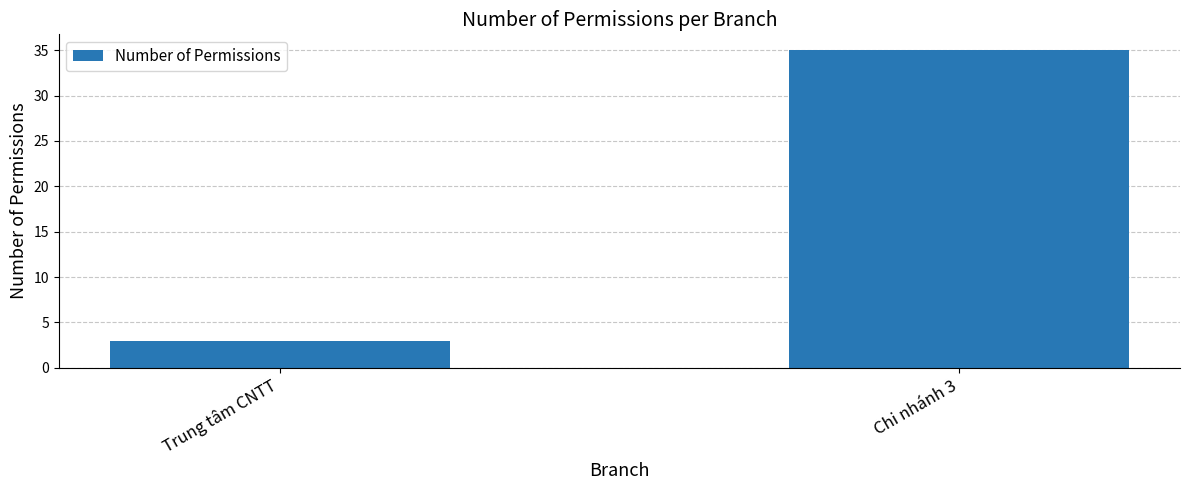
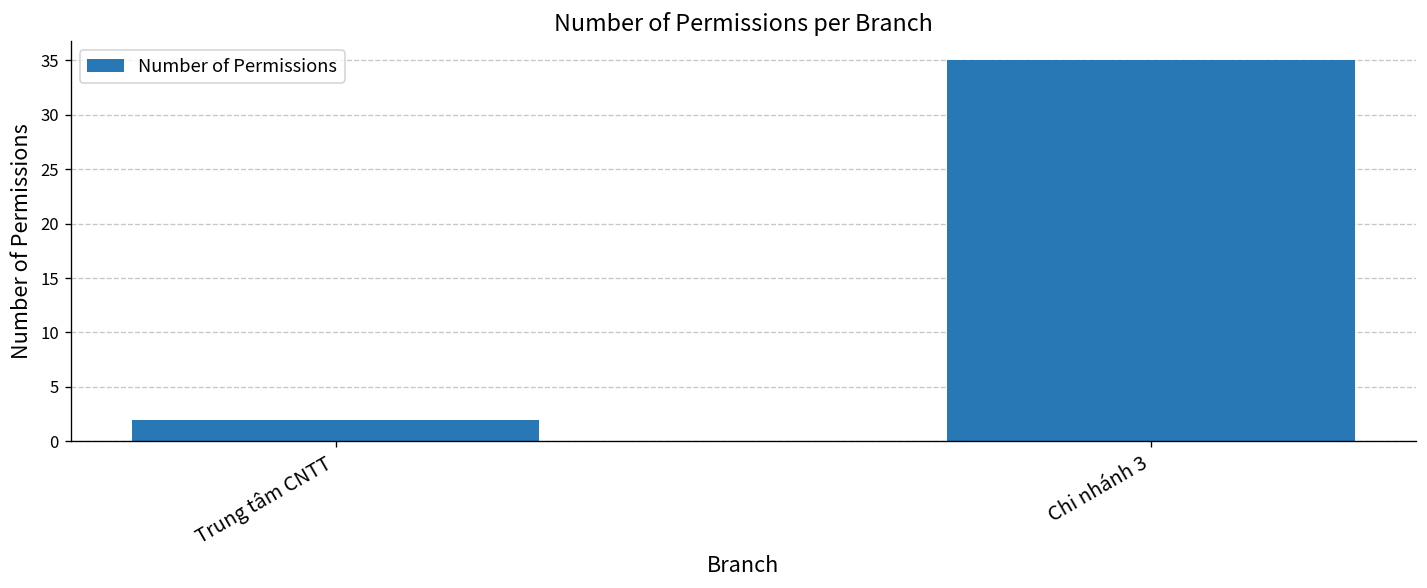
Trung tâm CNTT: 3 -> 2
